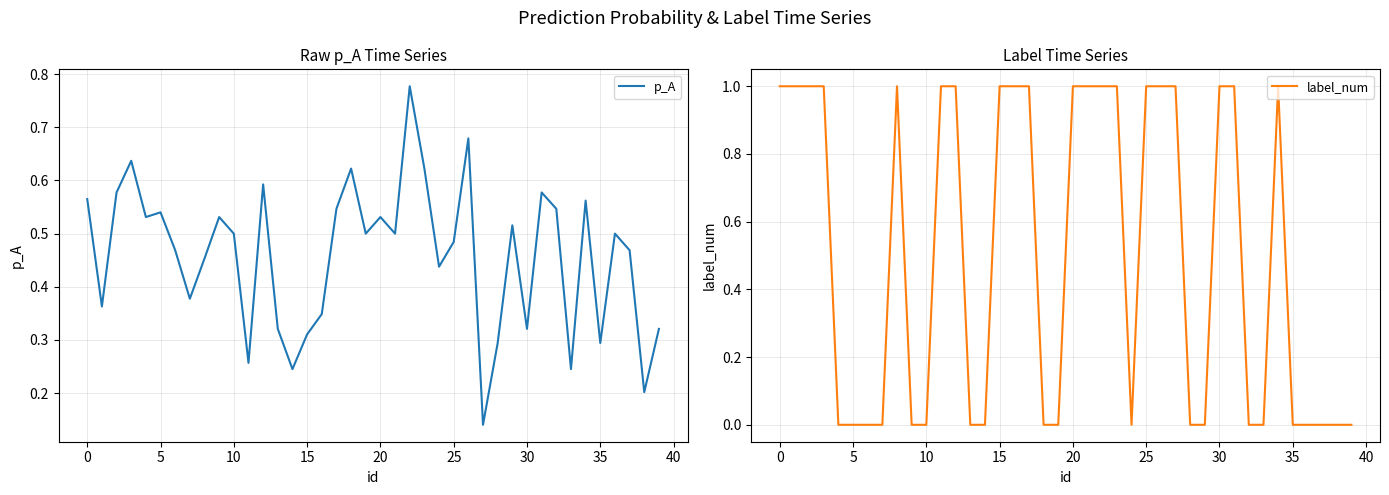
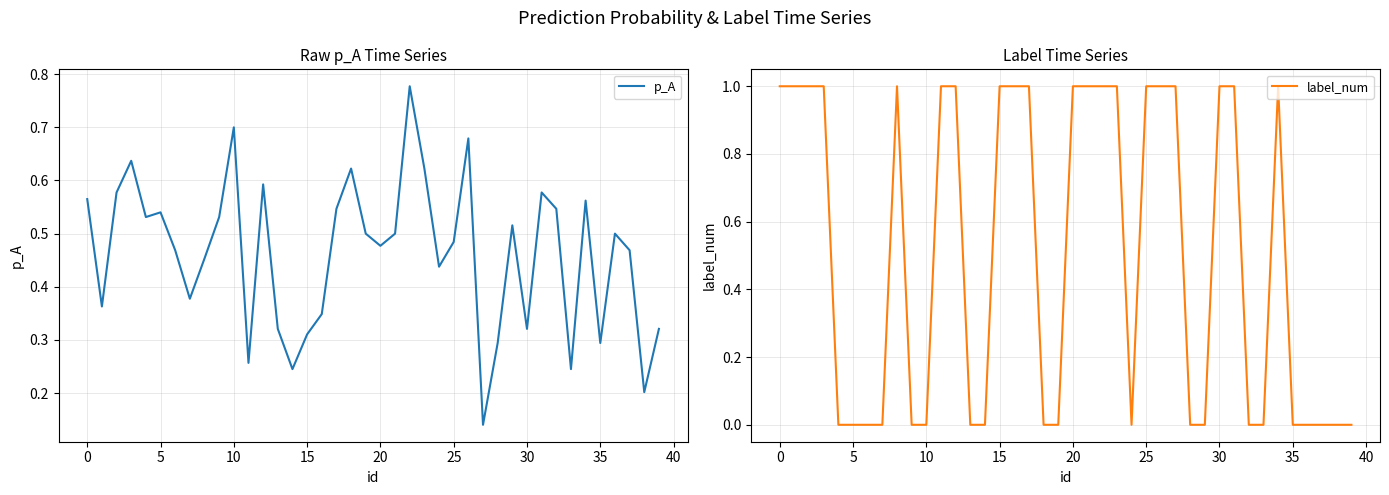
Raw p_A Time Series, 10: 0.5 -> 0.7
Raw p_A Time Series, 20: 0.53 -> 0.48
